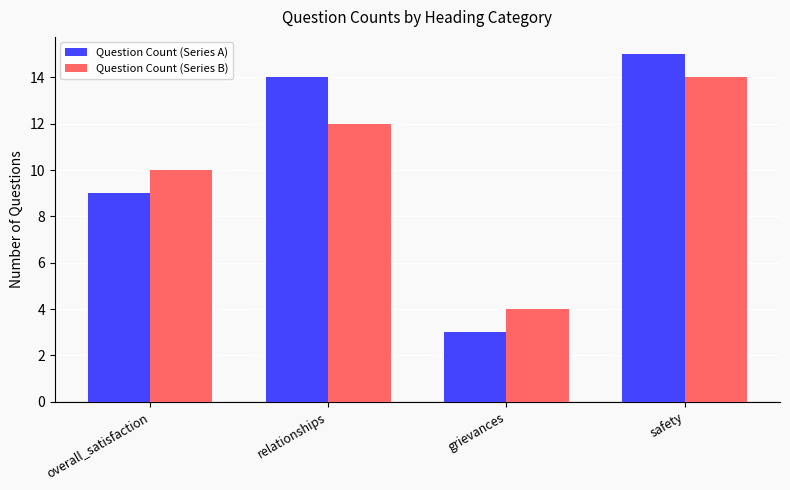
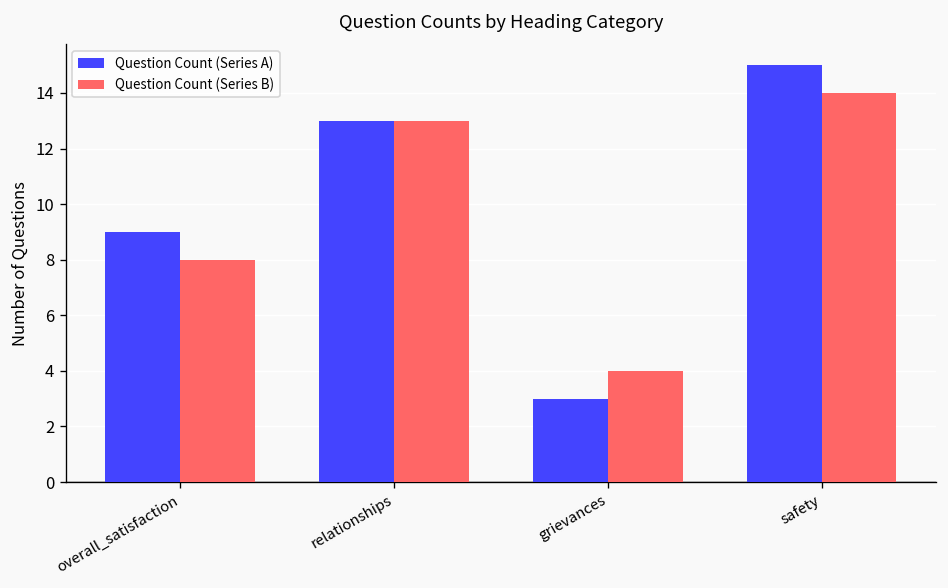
Question Count (Series B), overall_satisfaction: 10 -> 8
Question Count (Series A), relationships: 14 -> 13
Question Count (Series B), relationships: 12 -> 13
